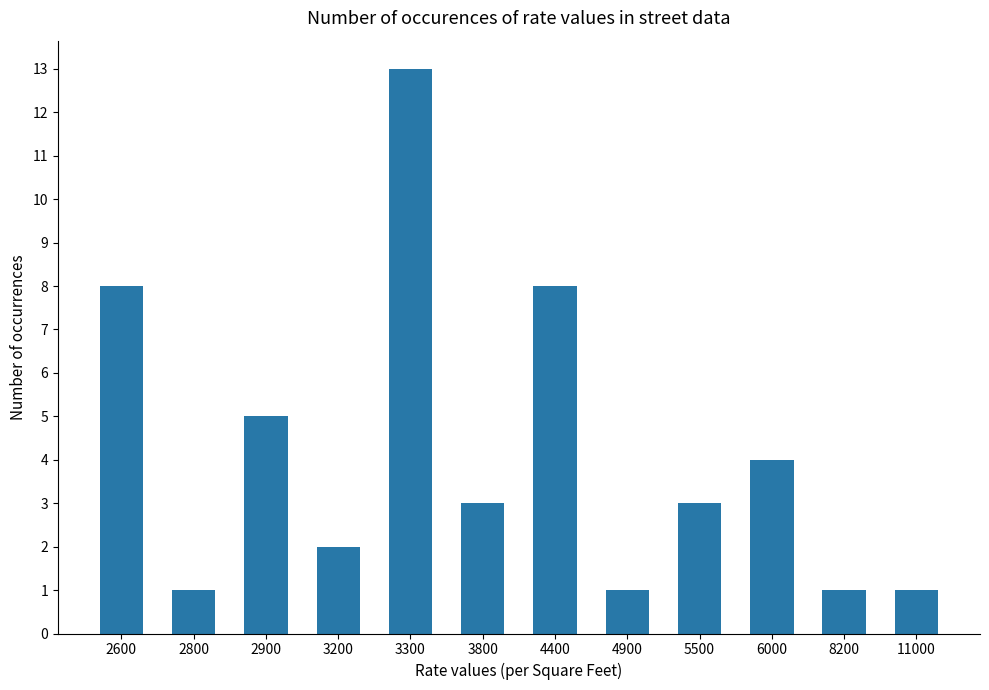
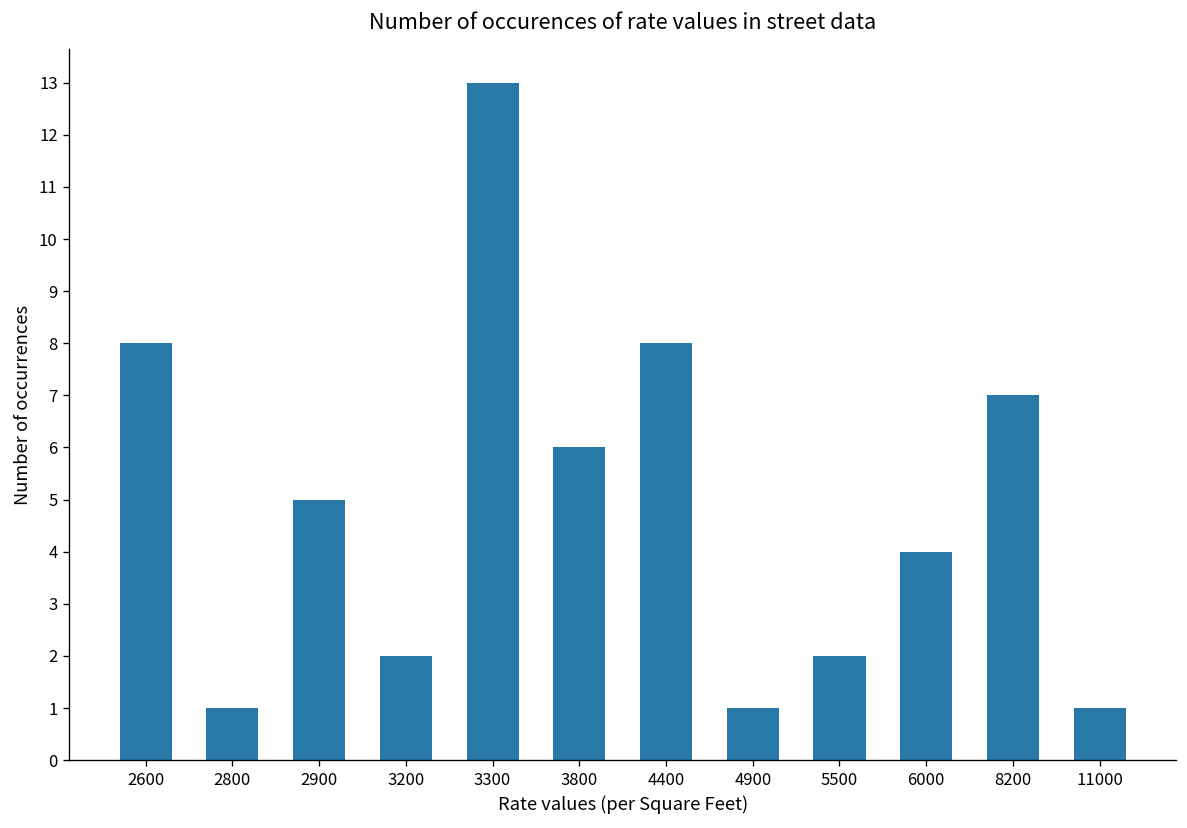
3800: 3 -> 6
5500: 3 -> 2
8200: 1 -> 7
